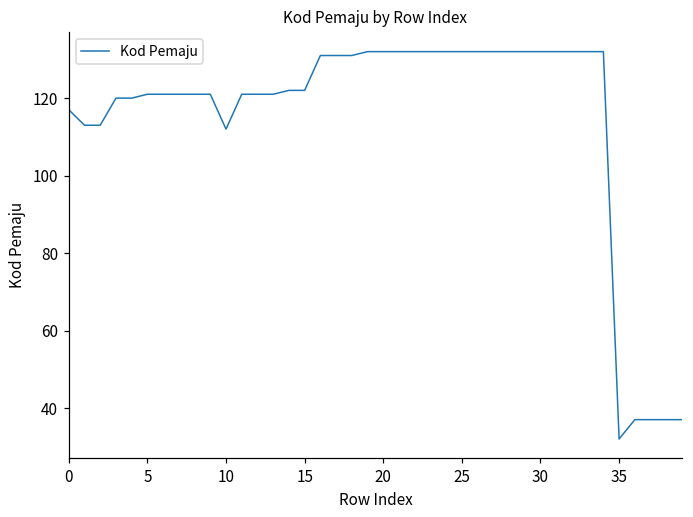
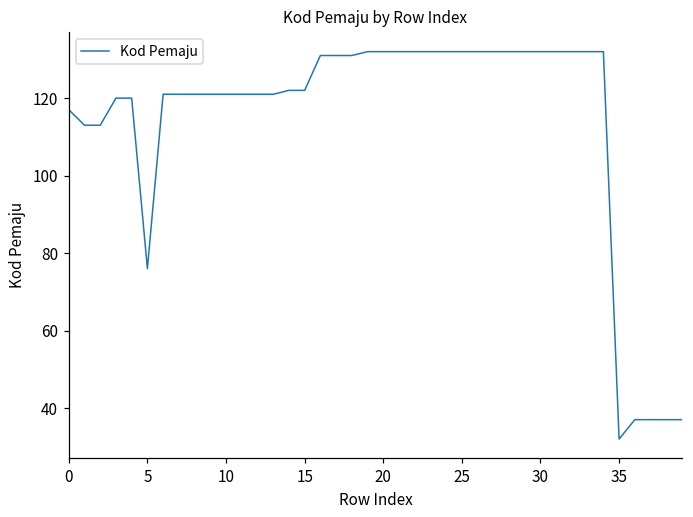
5: 121 -> 76
10: 112 -> 121
